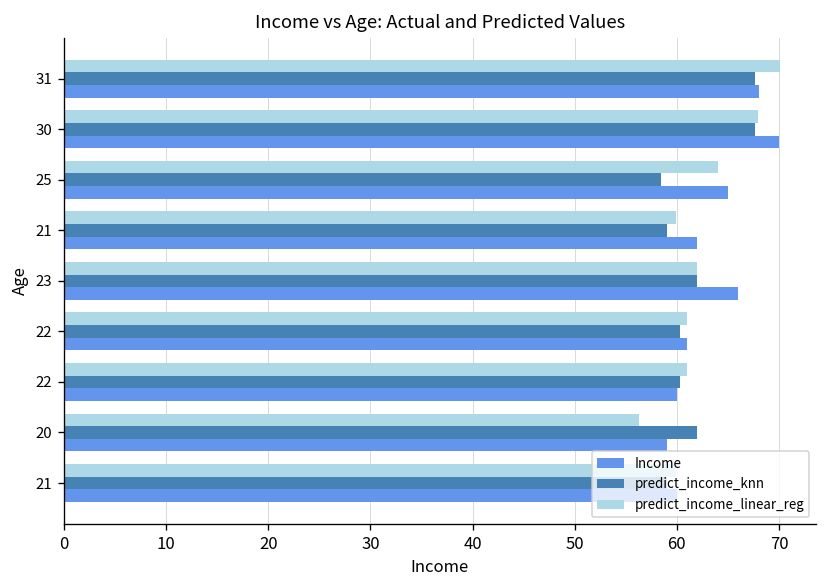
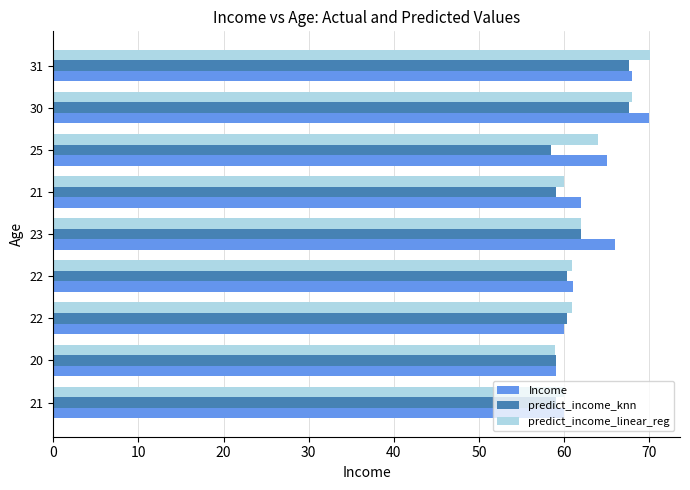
predict_income_linear_reg, 20: 56 -> 59
predict_income_knn, 20: 62 -> 59
